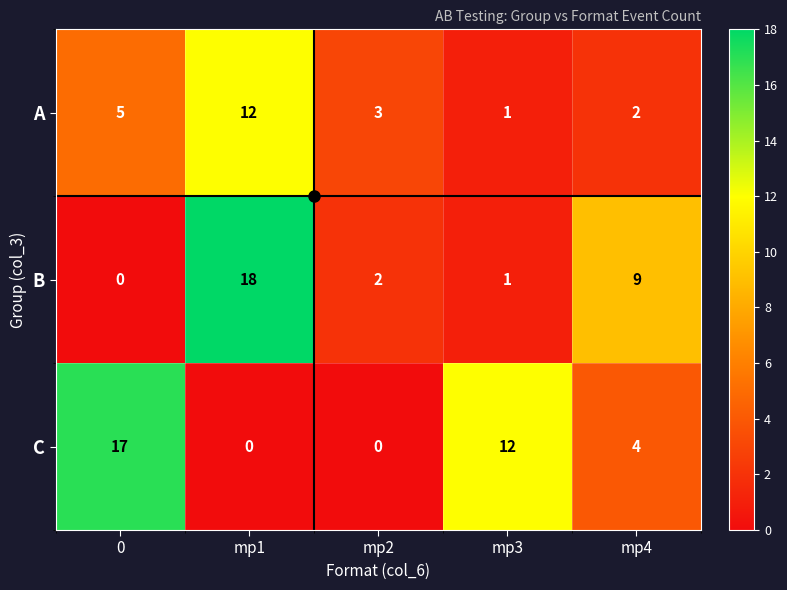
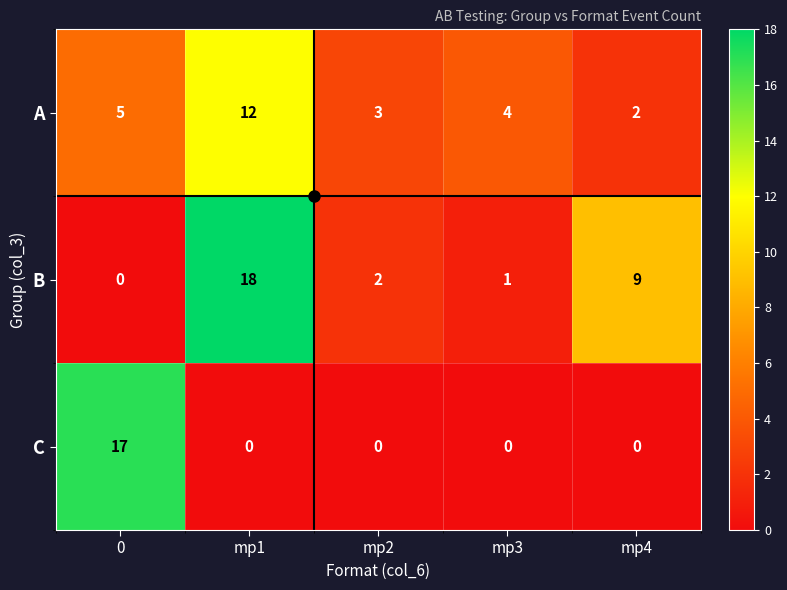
A, mp3: 1 -> 4
C, mp3: 12 -> 0
C, mp4: 4 -> 0
